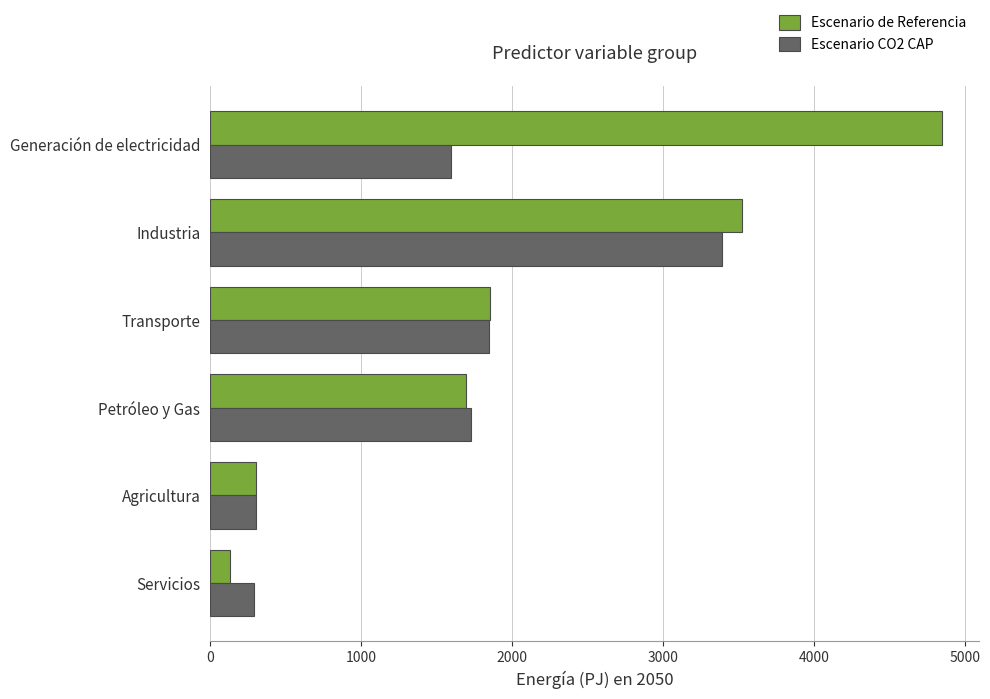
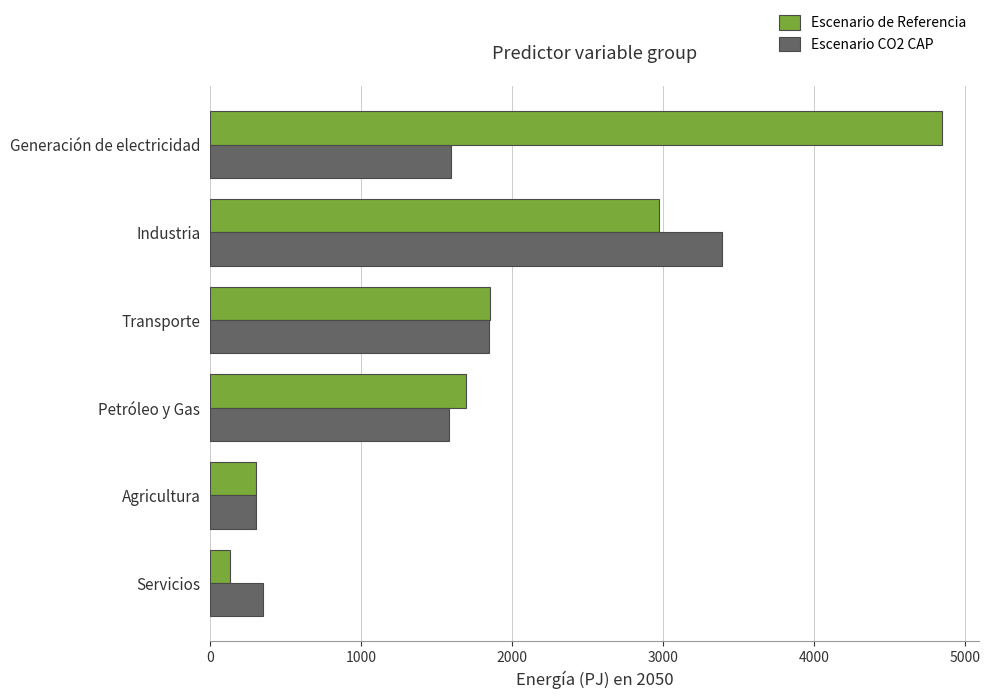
Escenario de Referencia, Industria: 3520 -> 2980
Escenario CO2 CAP, Petróleo y Gas: 1730 -> 1580
Escenario CO2 CAP, Servicios: 290 -> 350
